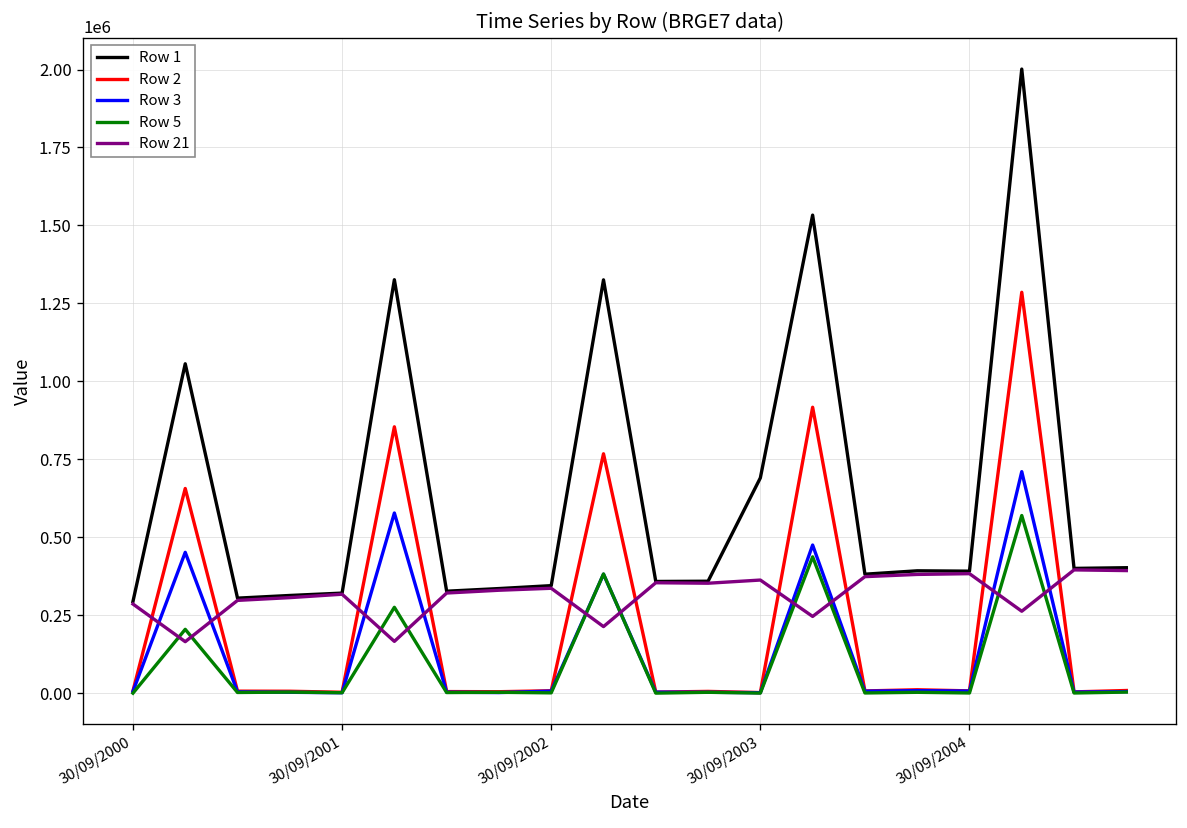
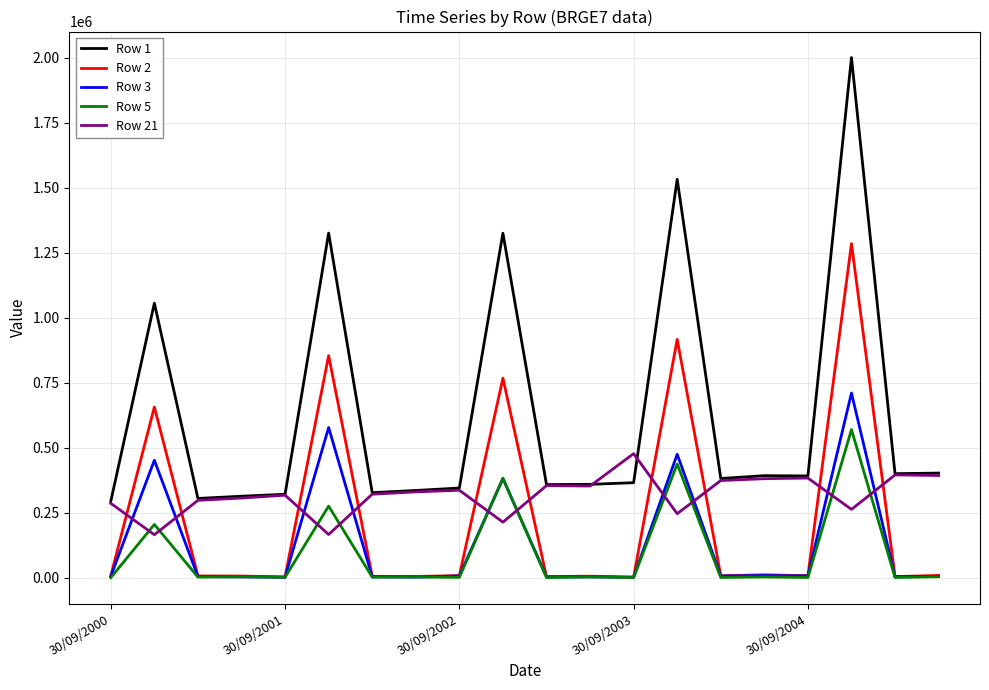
Row 1, 30/09/2003: 690000 -> 370000
Row 21, 30/09/2003: 360000 -> 480000
